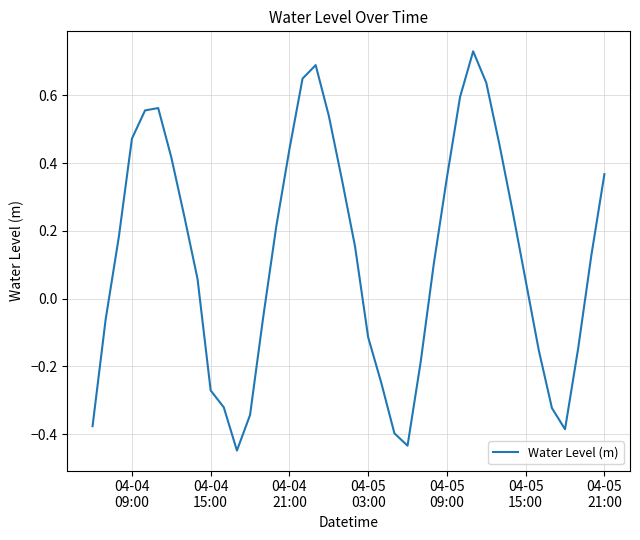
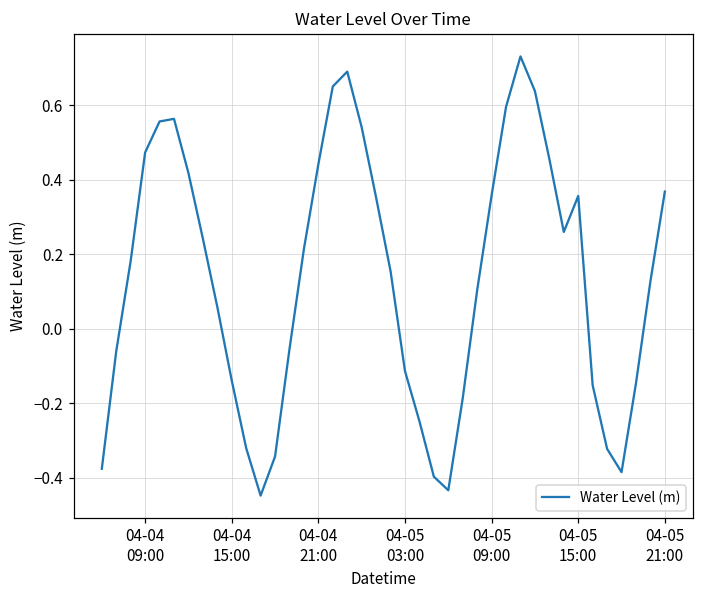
04-04 15:00: -0.27 -> -0.14
04-05 15:00: 0.05 -> 0.36
